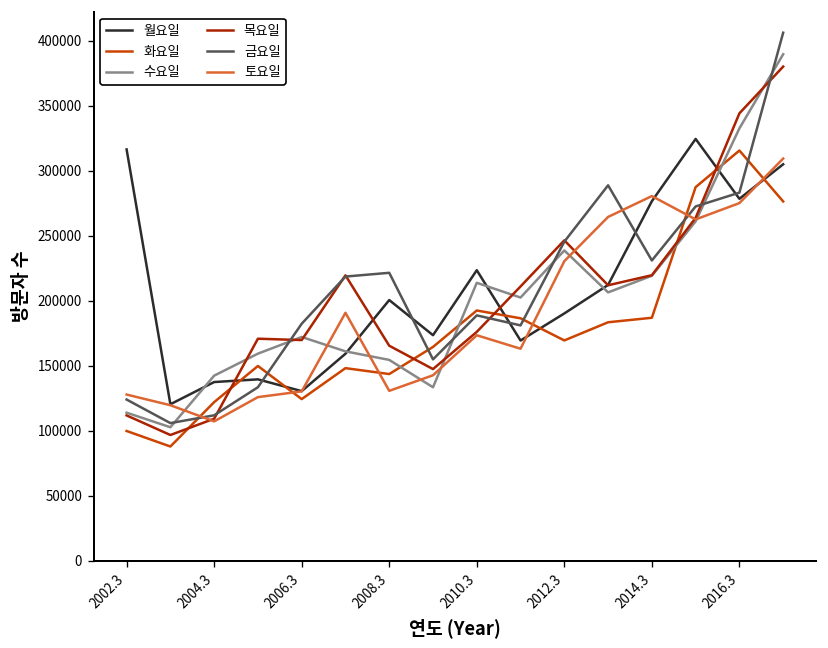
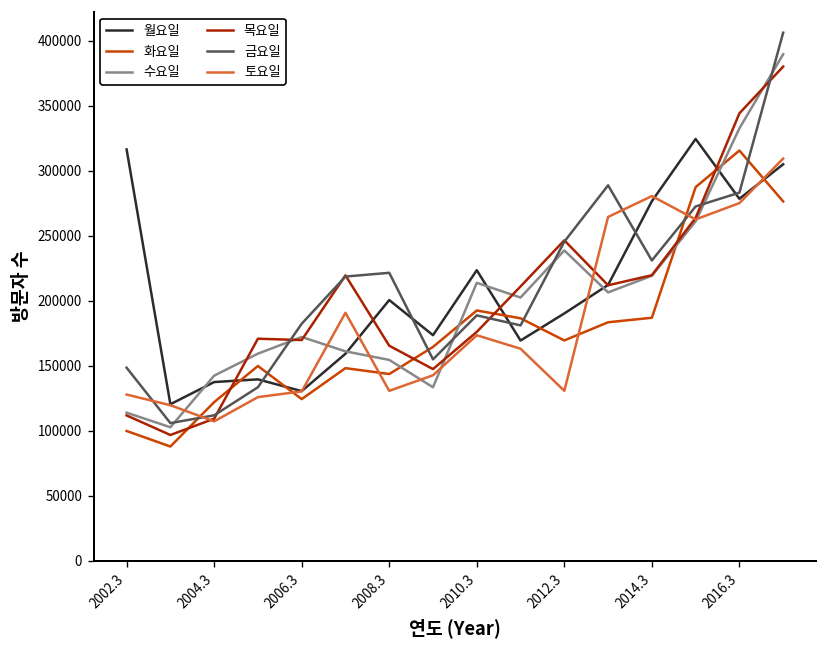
금요일, 2002.3: 124000 -> 149000
토요일, 2012.3: 230000 -> 131000
